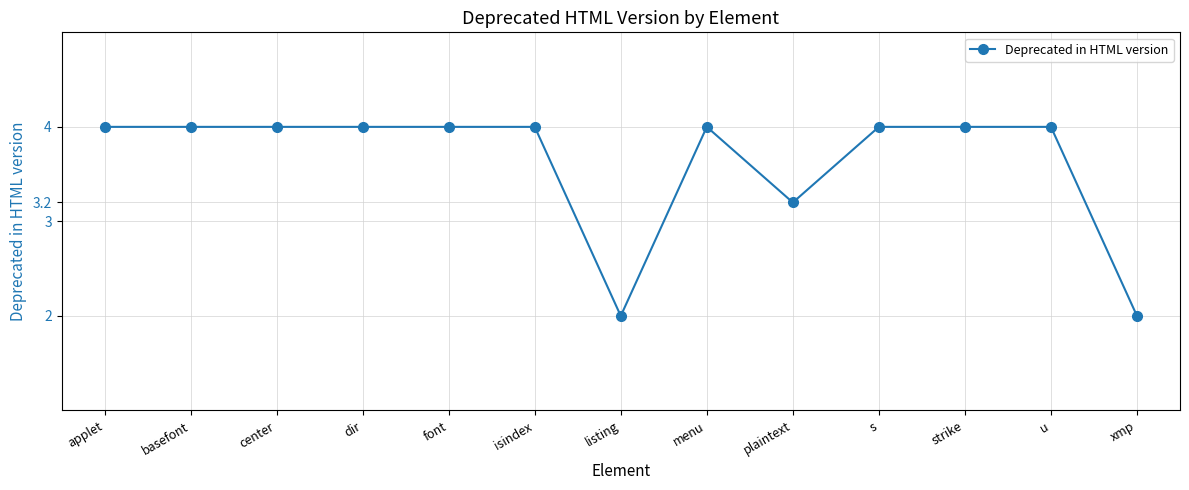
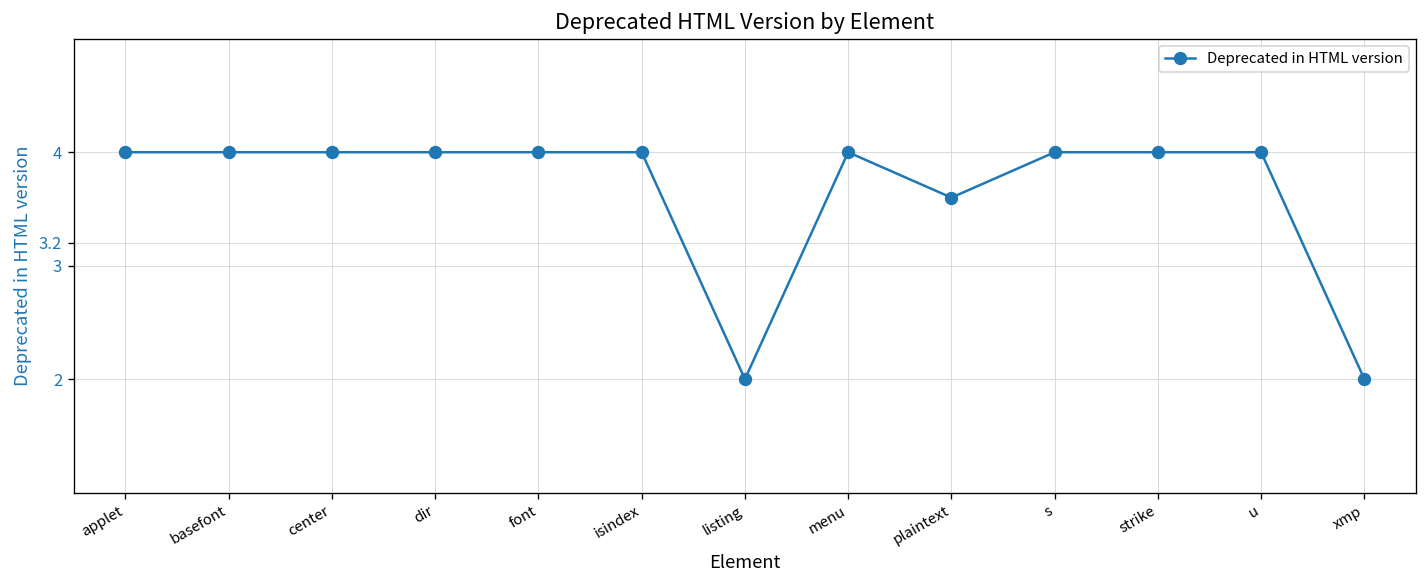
plaintext: 3.2 -> 3.6
